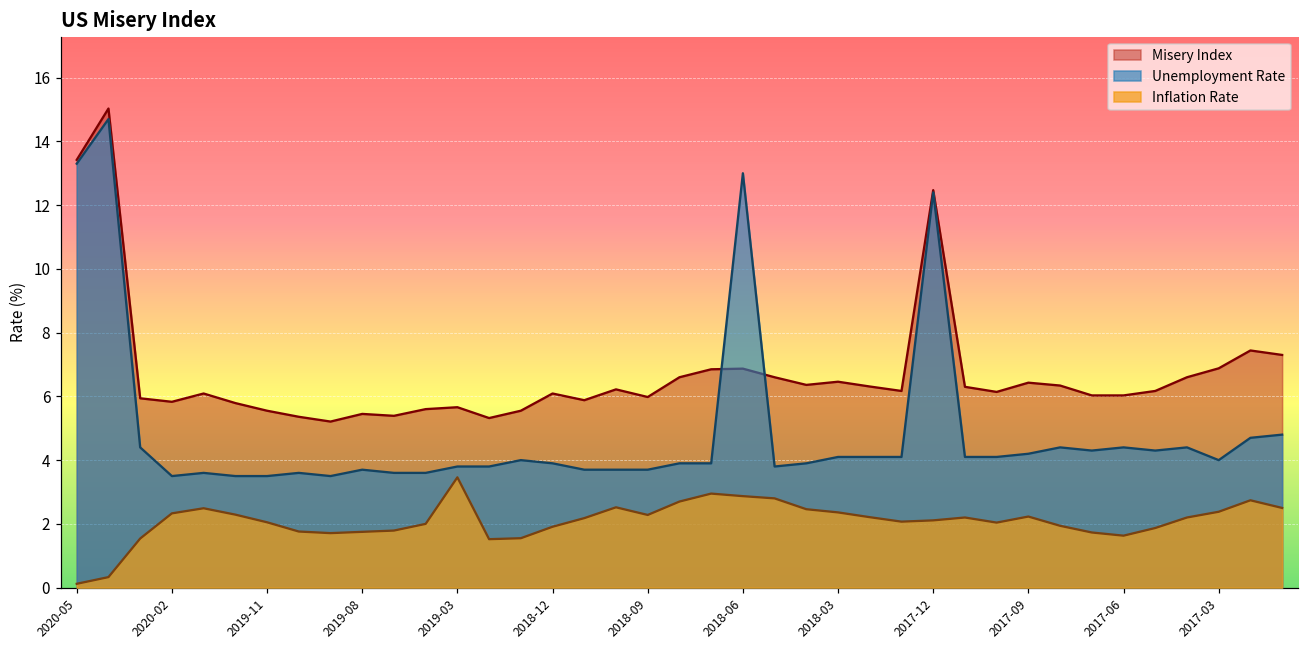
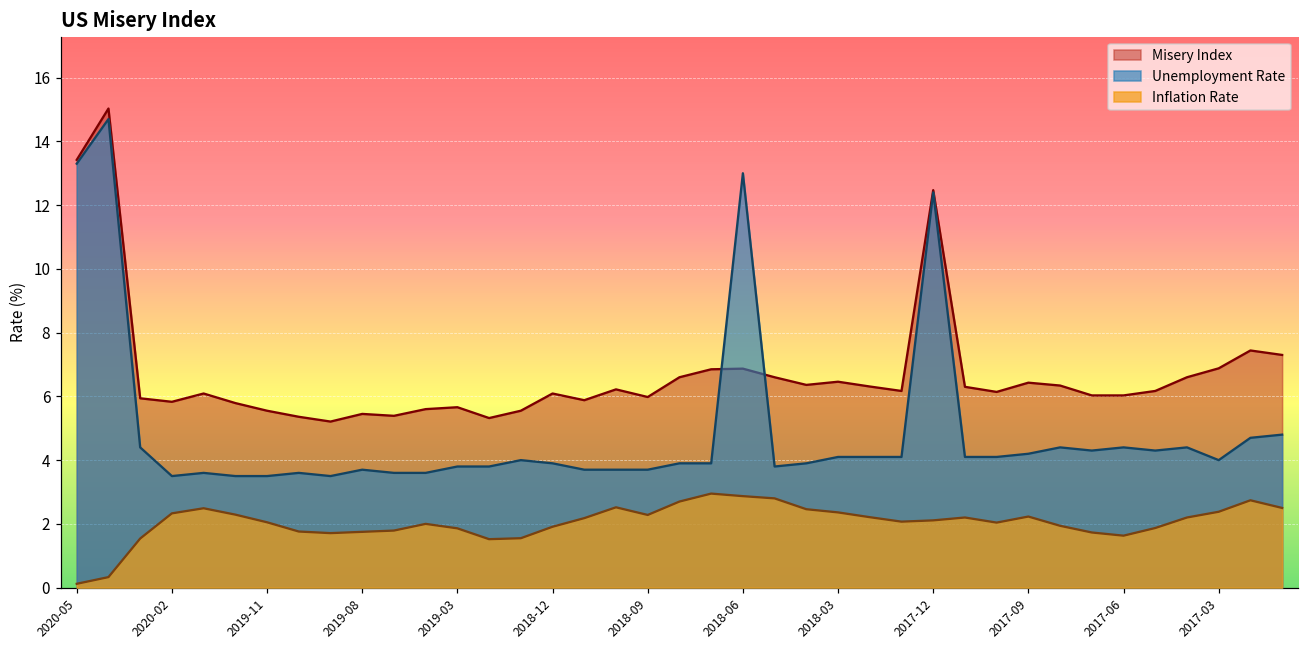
Inflation Rate, 2019-03: 3.5 -> 1.9
